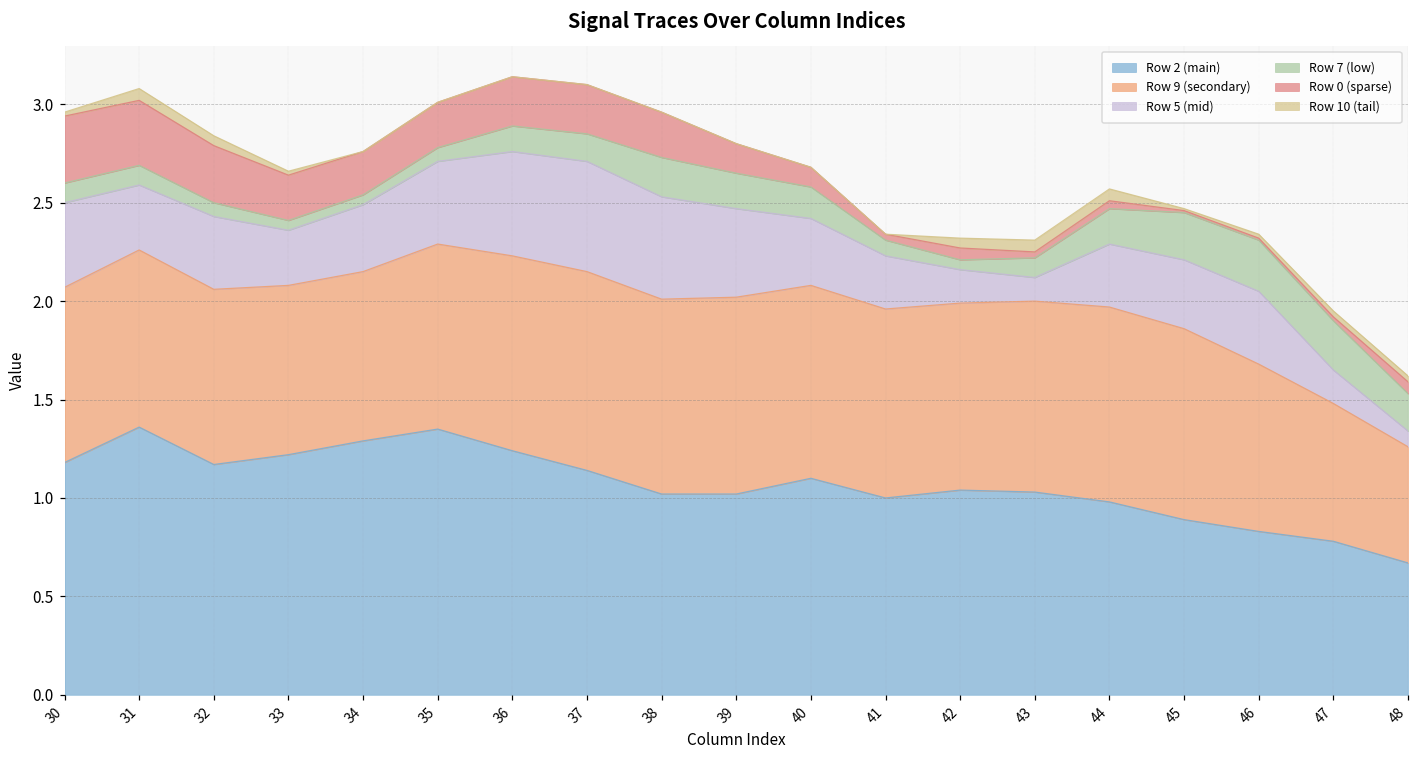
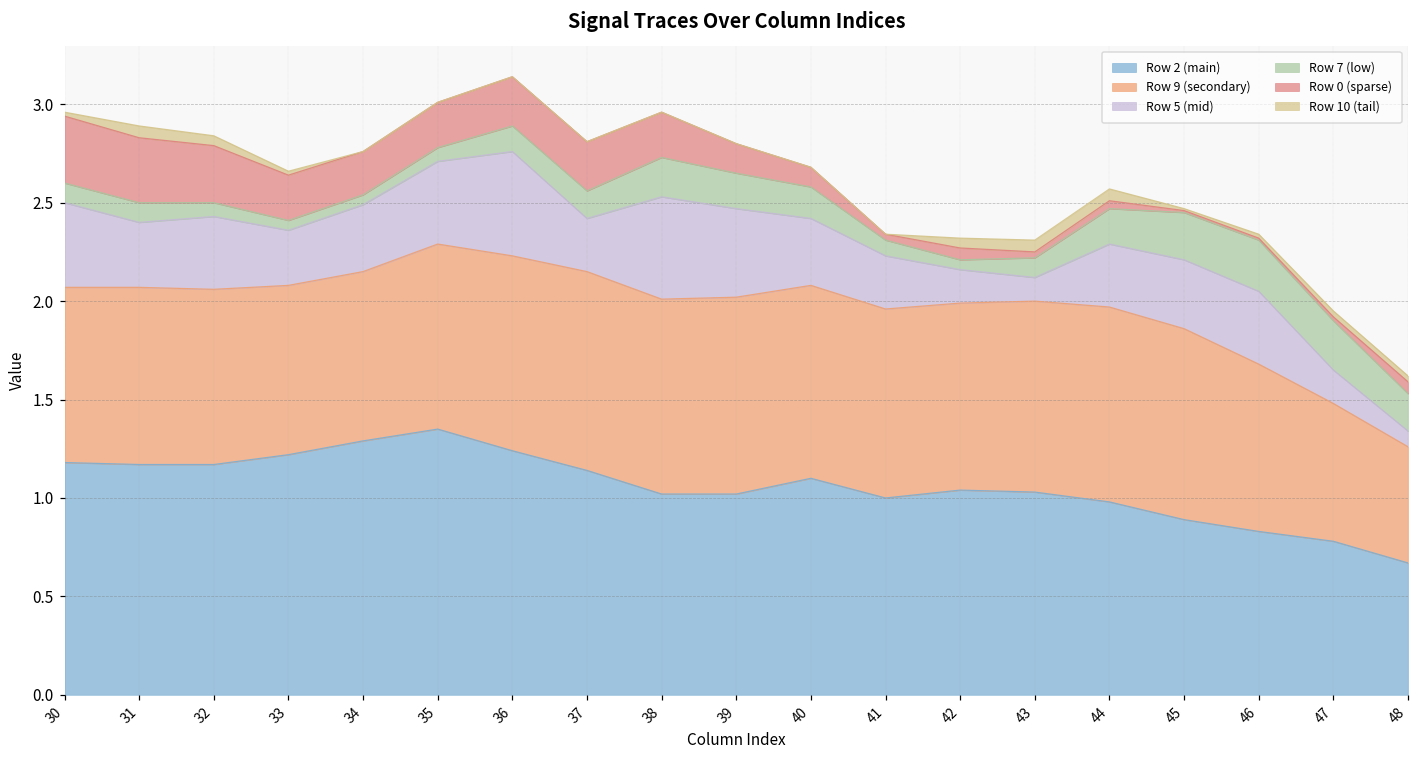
Row 2 (main), 31: 1.36 -> 1.17
Row 5 (mid), 37: 0.56 -> 0.27
